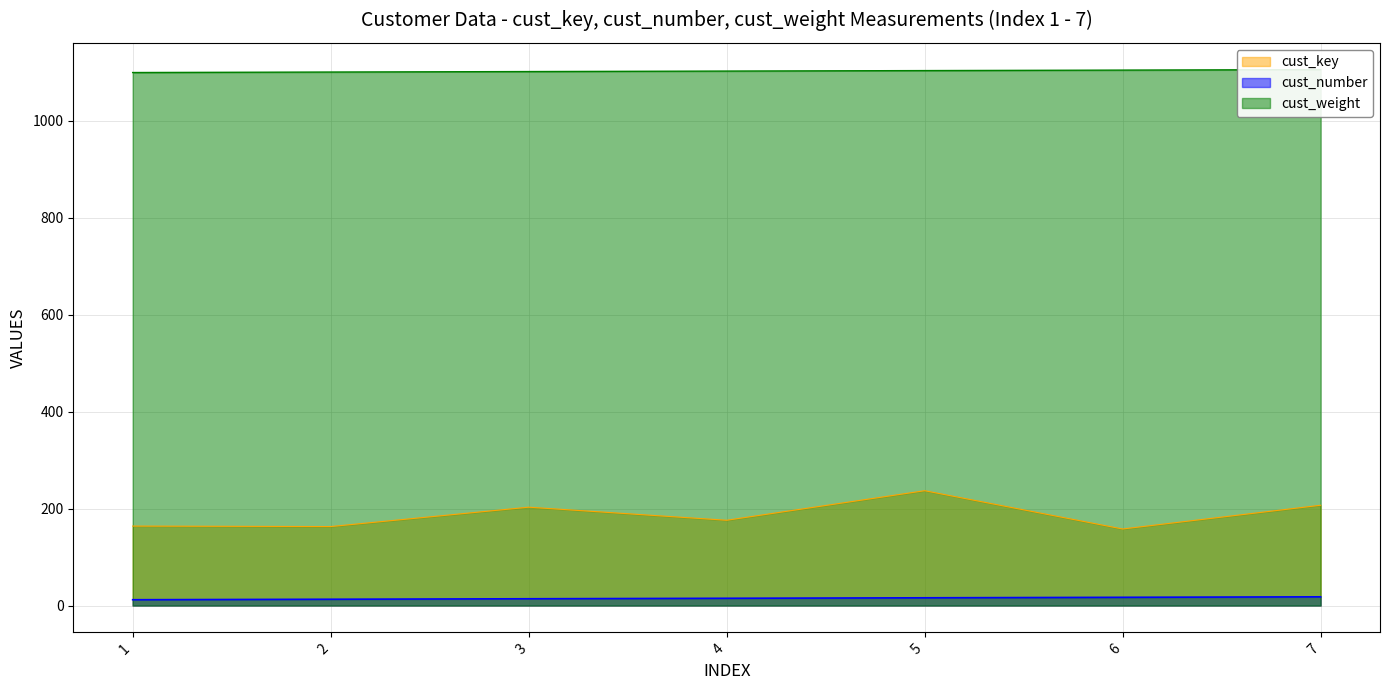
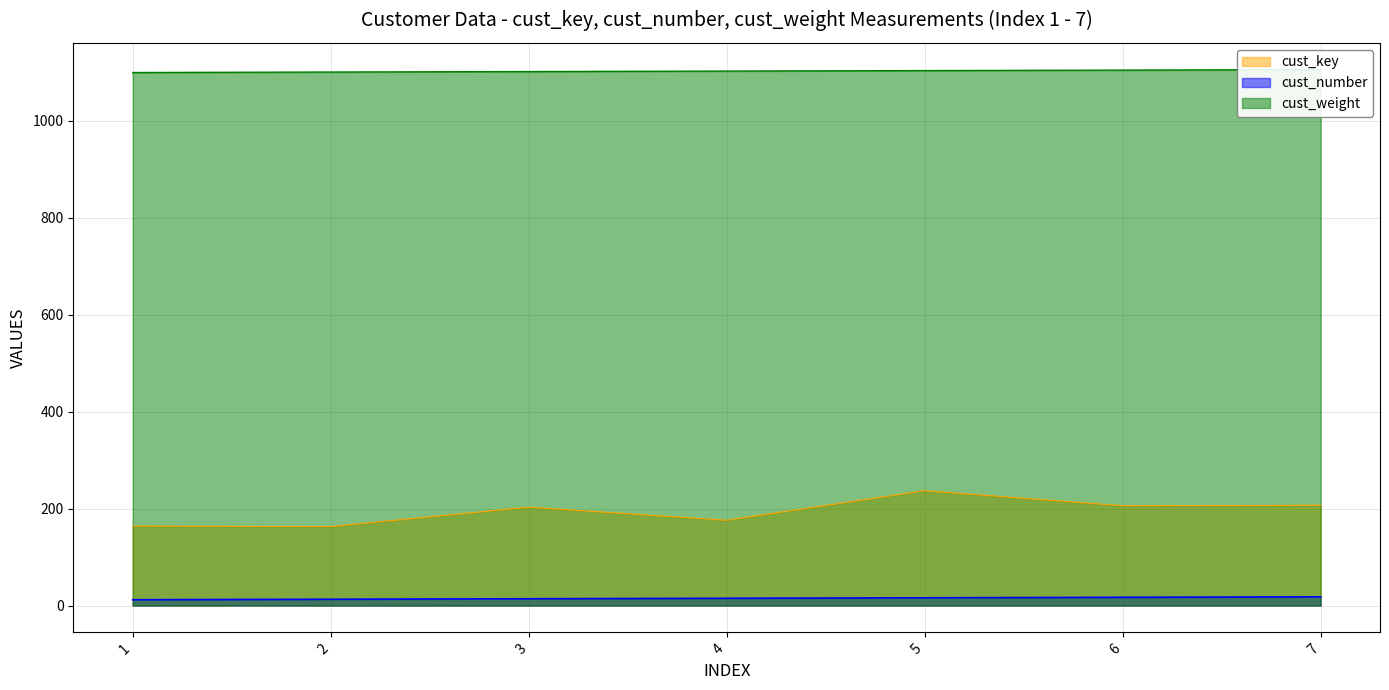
cust_key, 6: 160 -> 210
